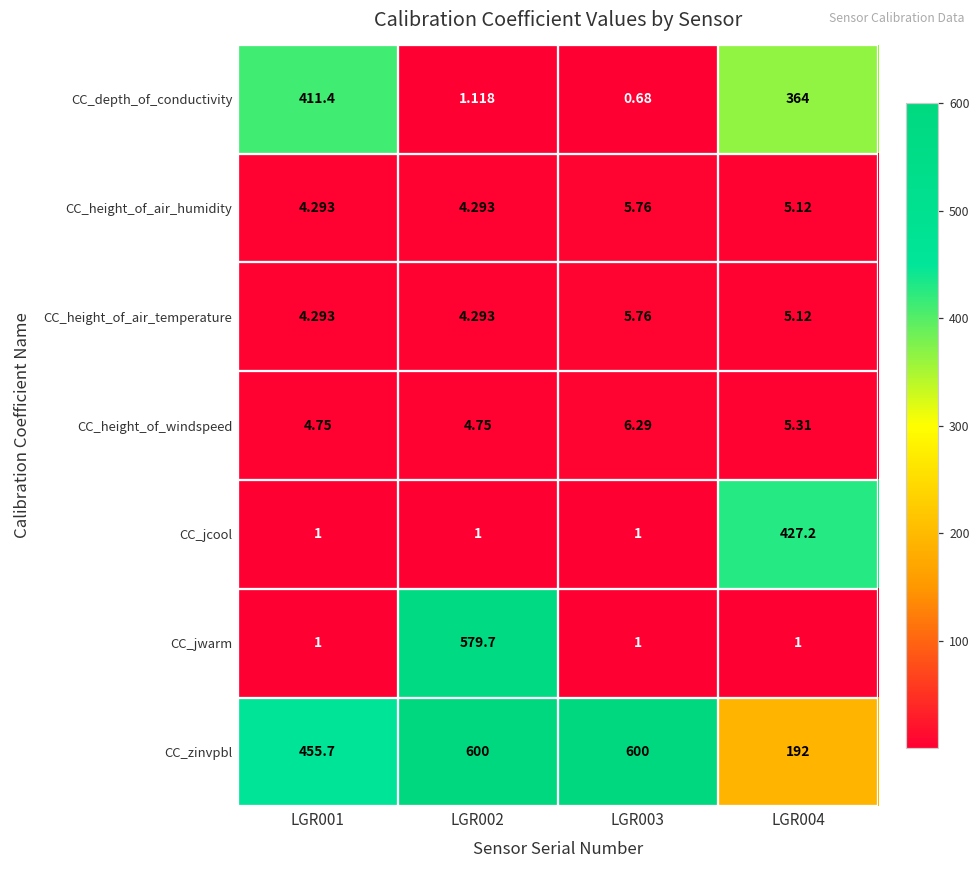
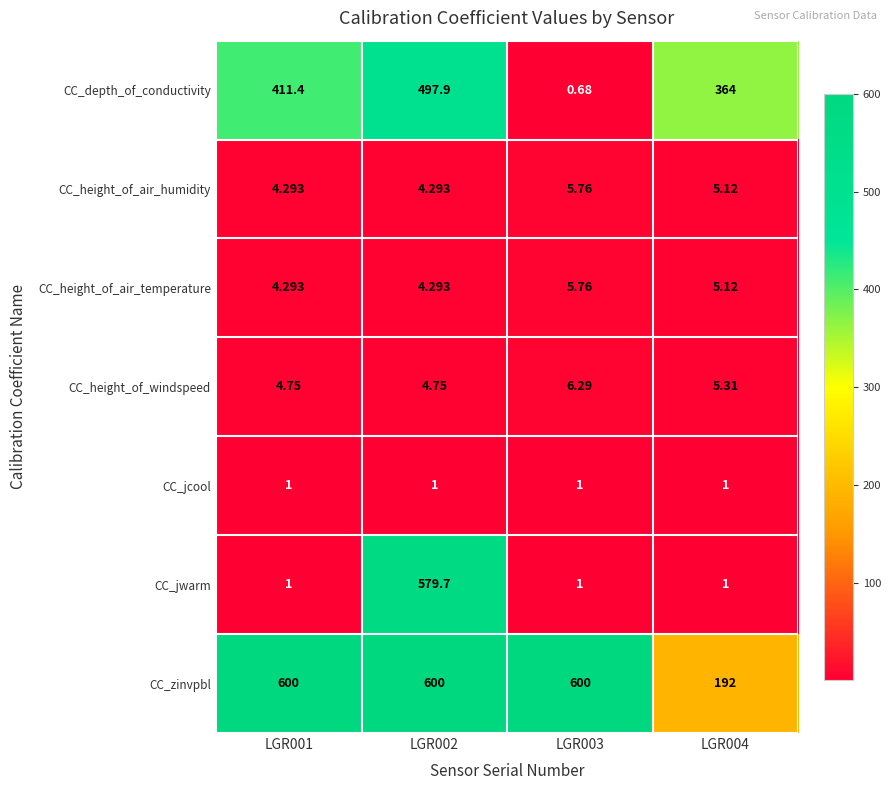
CC_depth_of_conductivity, LGR002: 1.118 -> 497.9
CC_jcool, LGR004: 427.2 -> 1
CC_zinvpbl, LGR001: 455.7 -> 600
